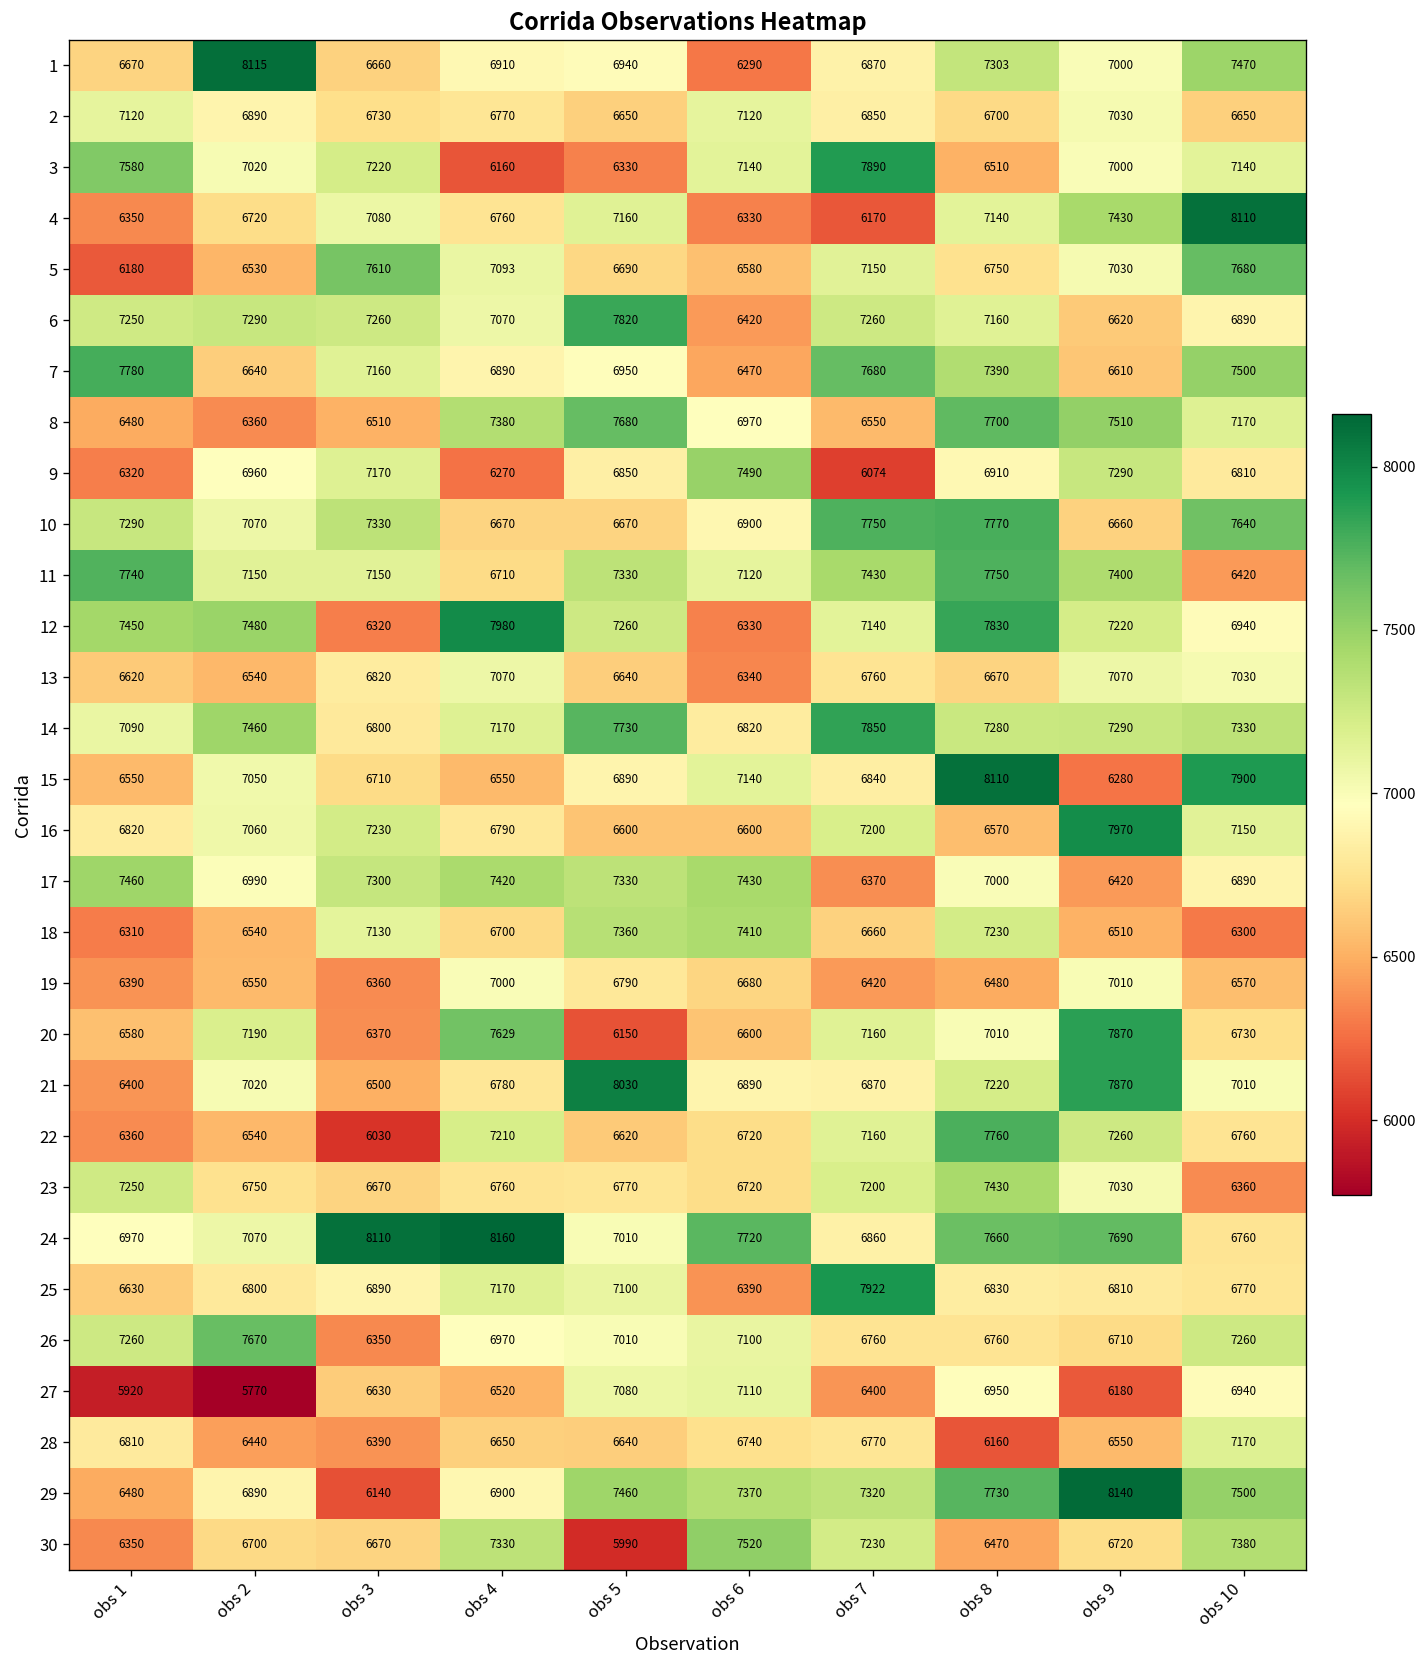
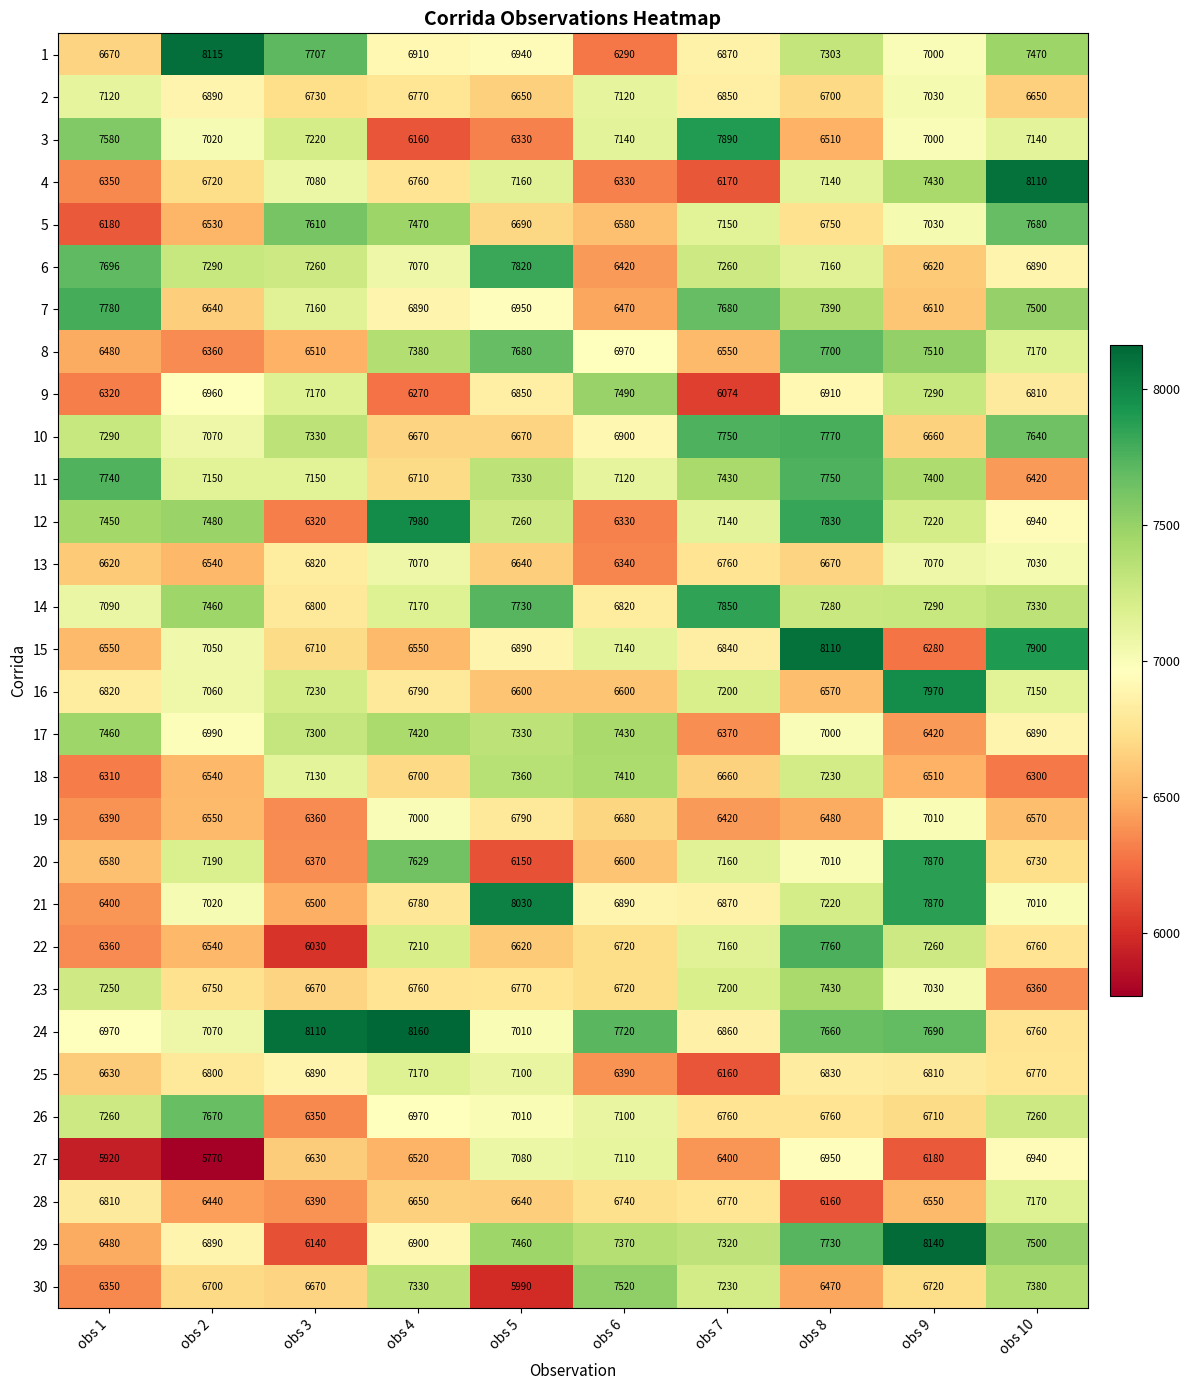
1, obs 3: 6660 -> 7707
5, obs 4: 7093 -> 7470
6, obs 1: 7250 -> 7696
25, obs 7: 7922 -> 6160
